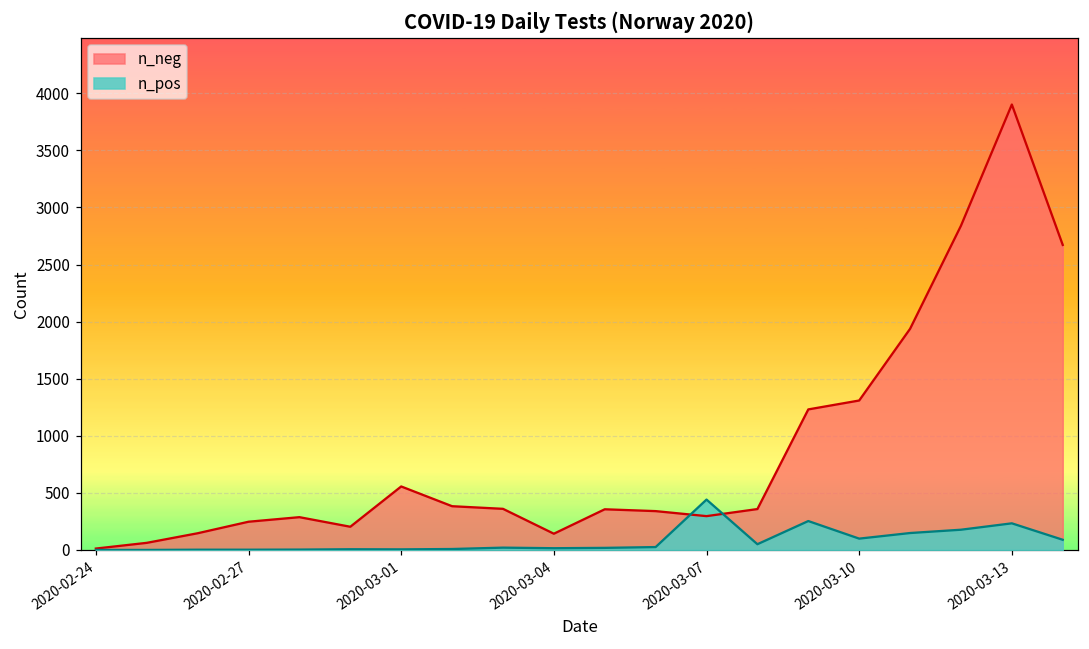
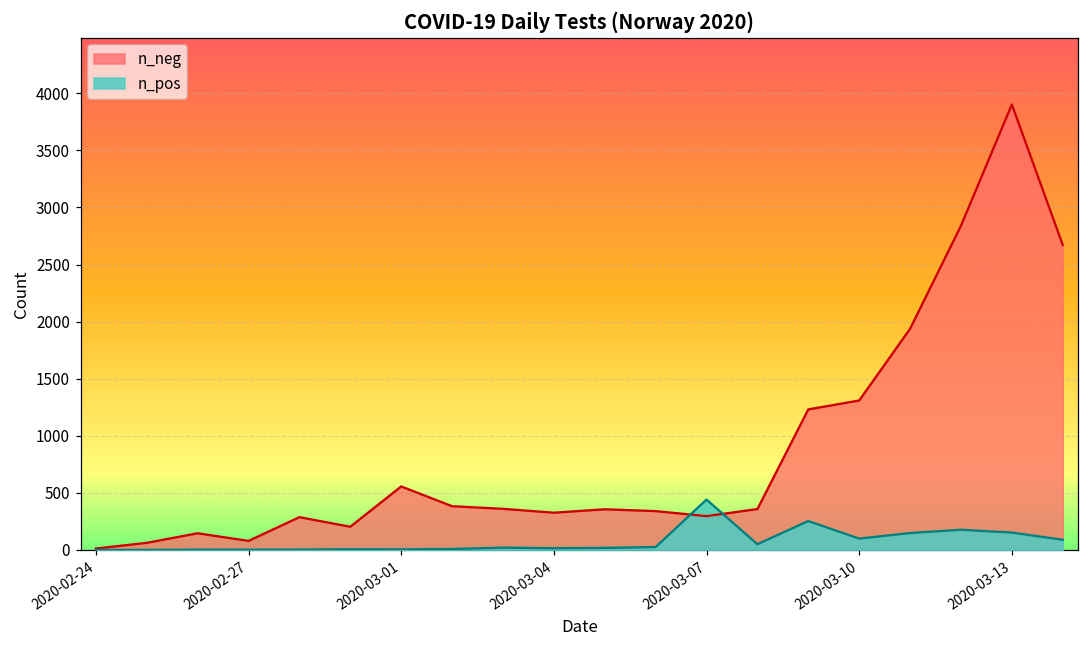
n_neg, 2020-02-27: 250 -> 80
n_neg, 2020-03-04: 140 -> 330
n_pos, 2020-03-13: 230 -> 150
